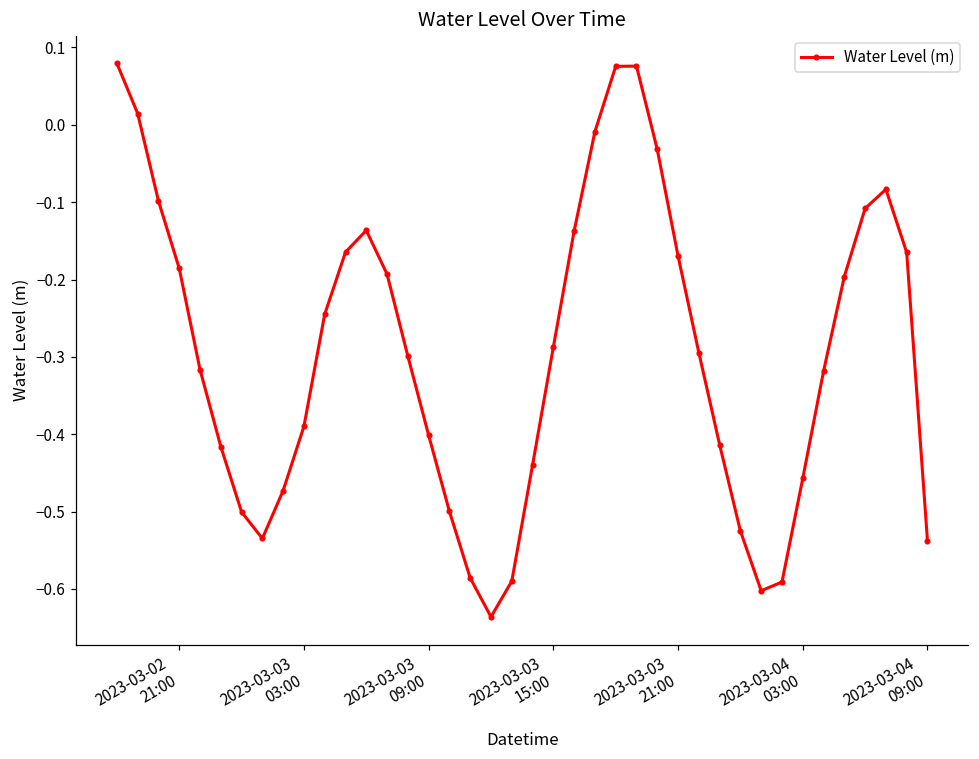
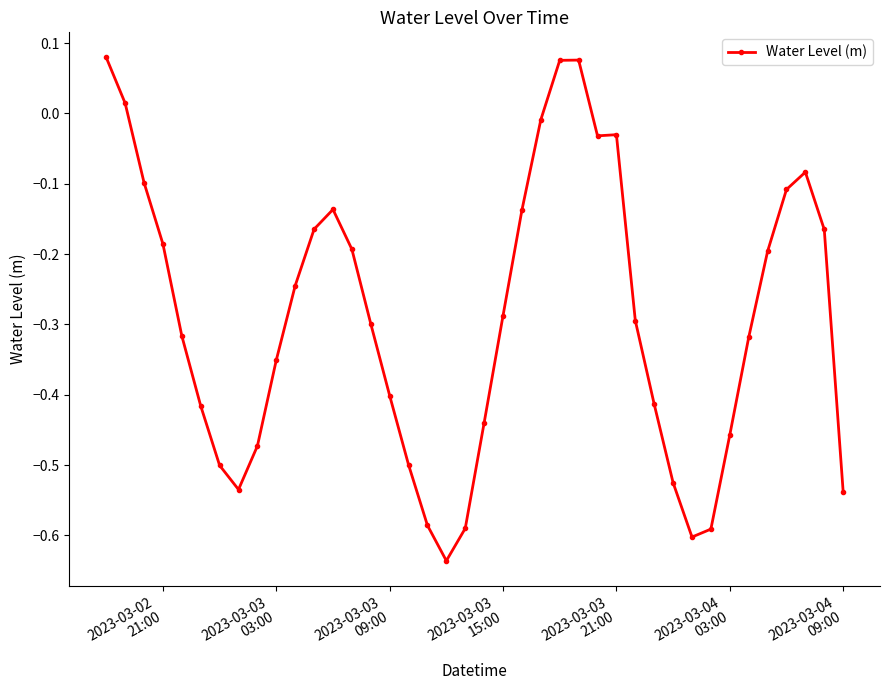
2023-03-03 03:00: -0.39 -> -0.35
2023-03-03 21:00: -0.17 -> -0.03
